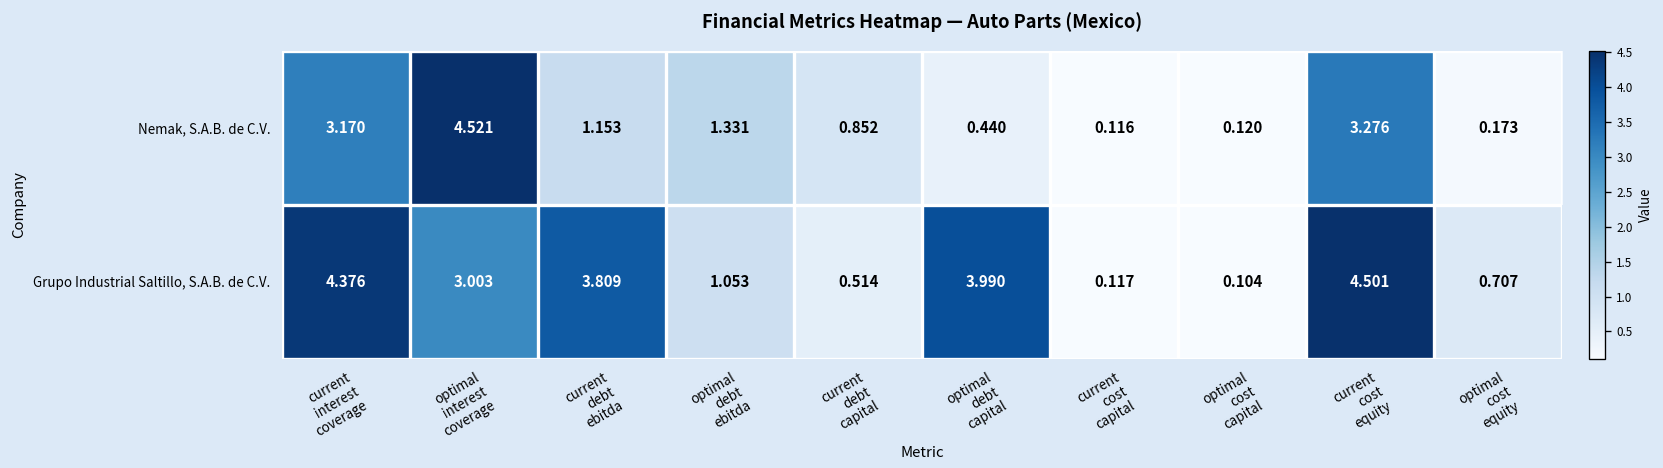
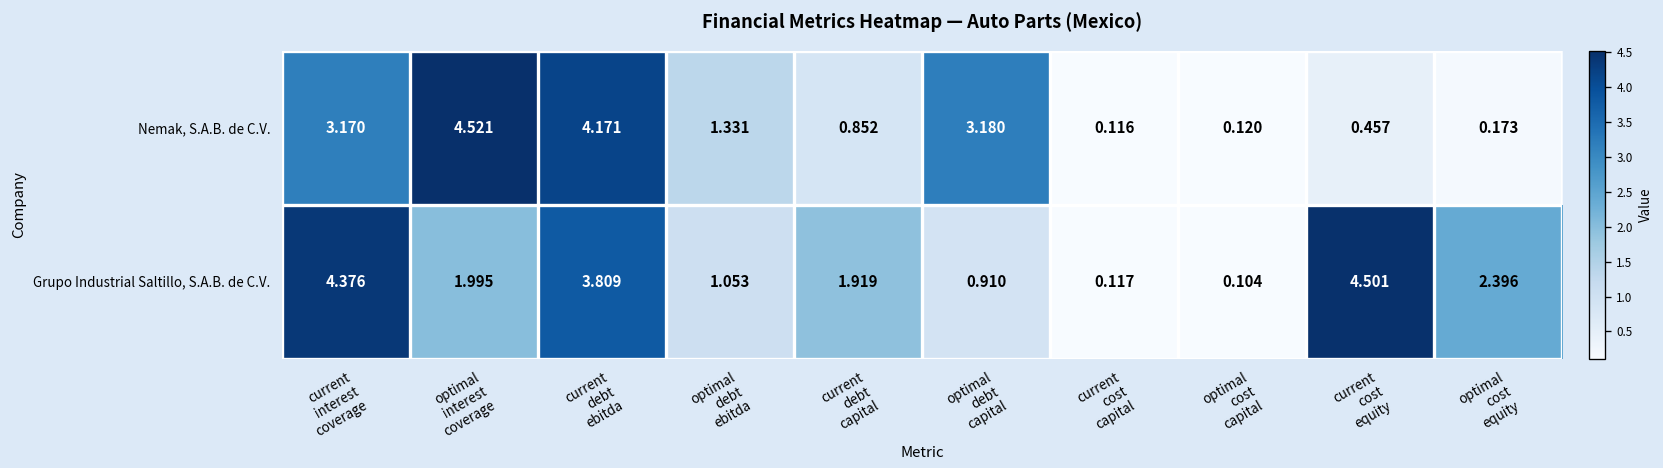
Nemak, S.A.B. de C.V., current debt ebitda: 1.153 -> 4.171
Nemak, S.A.B. de C.V., optimal debt capital: 0.440 -> 3.180
Nemak, S.A.B. de C.V., current cost equity: 3.276 -> 0.457
Grupo Industrial Saltillo, S.A.B. de C.V., optimal interest coverage: 3.003 -> 1.995
Grupo Industrial Saltillo, S.A.B. de C.V., current debt capital: 0.514 -> 1.919
Grupo Industrial Saltillo, S.A.B. de C.V., optimal debt capital: 3.990 -> 0.910
Grupo Industrial Saltillo, S.A.B. de C.V., optimal cost equity: 0.707 -> 2.396
